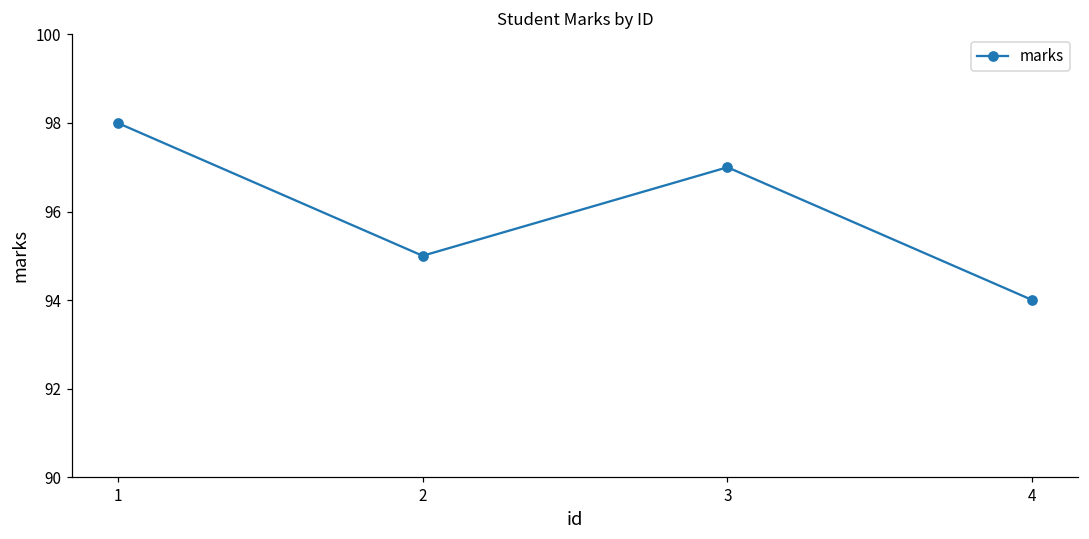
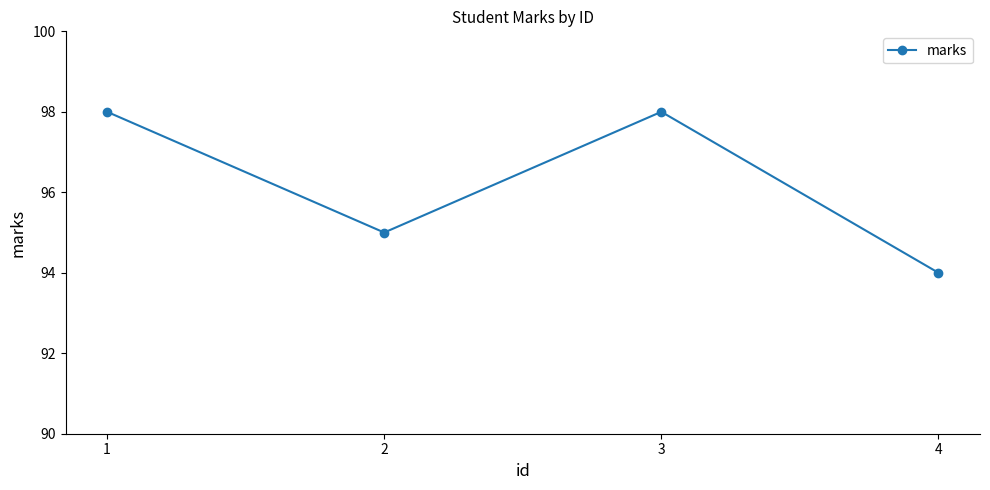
3: 97 -> 98
